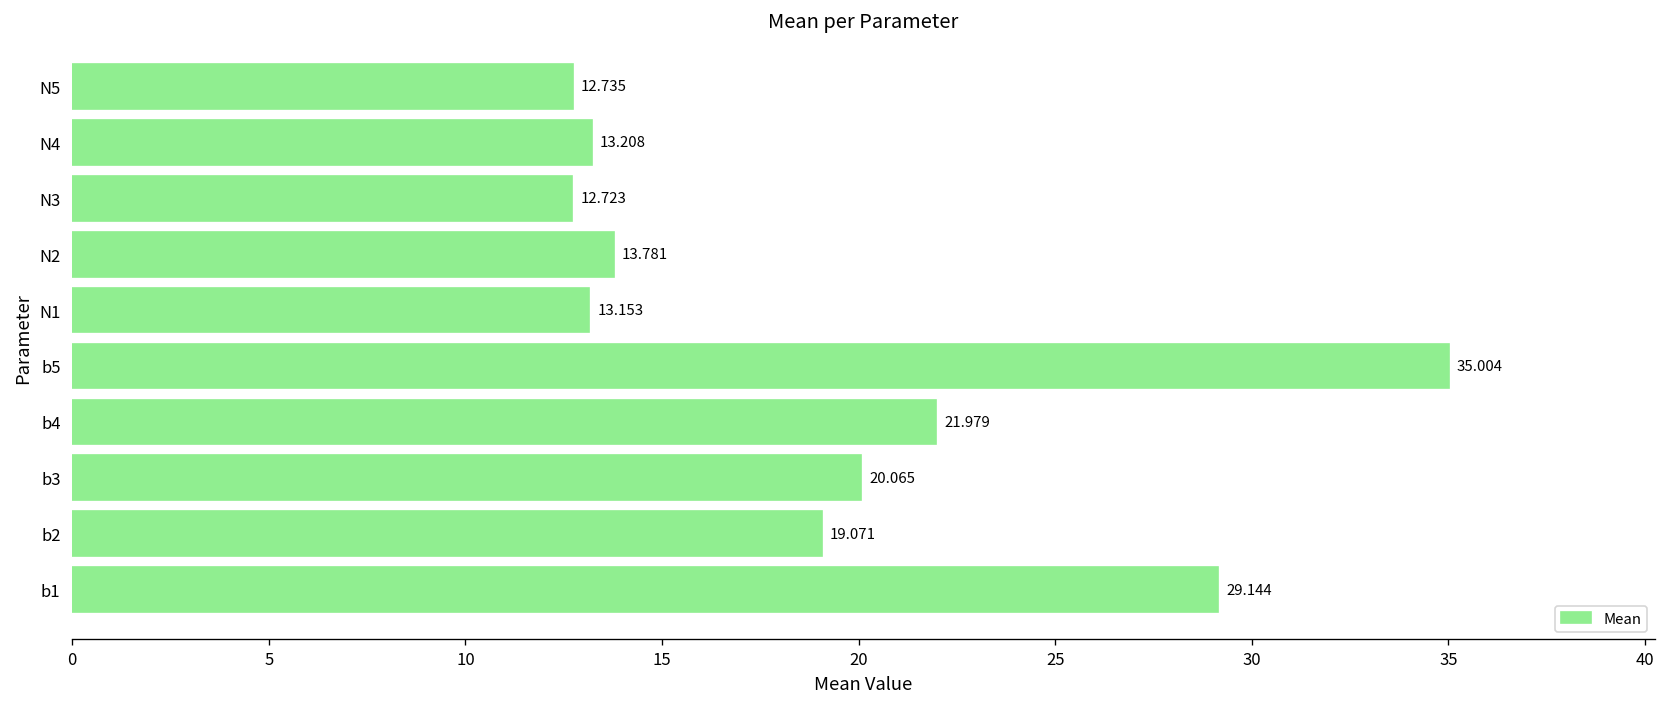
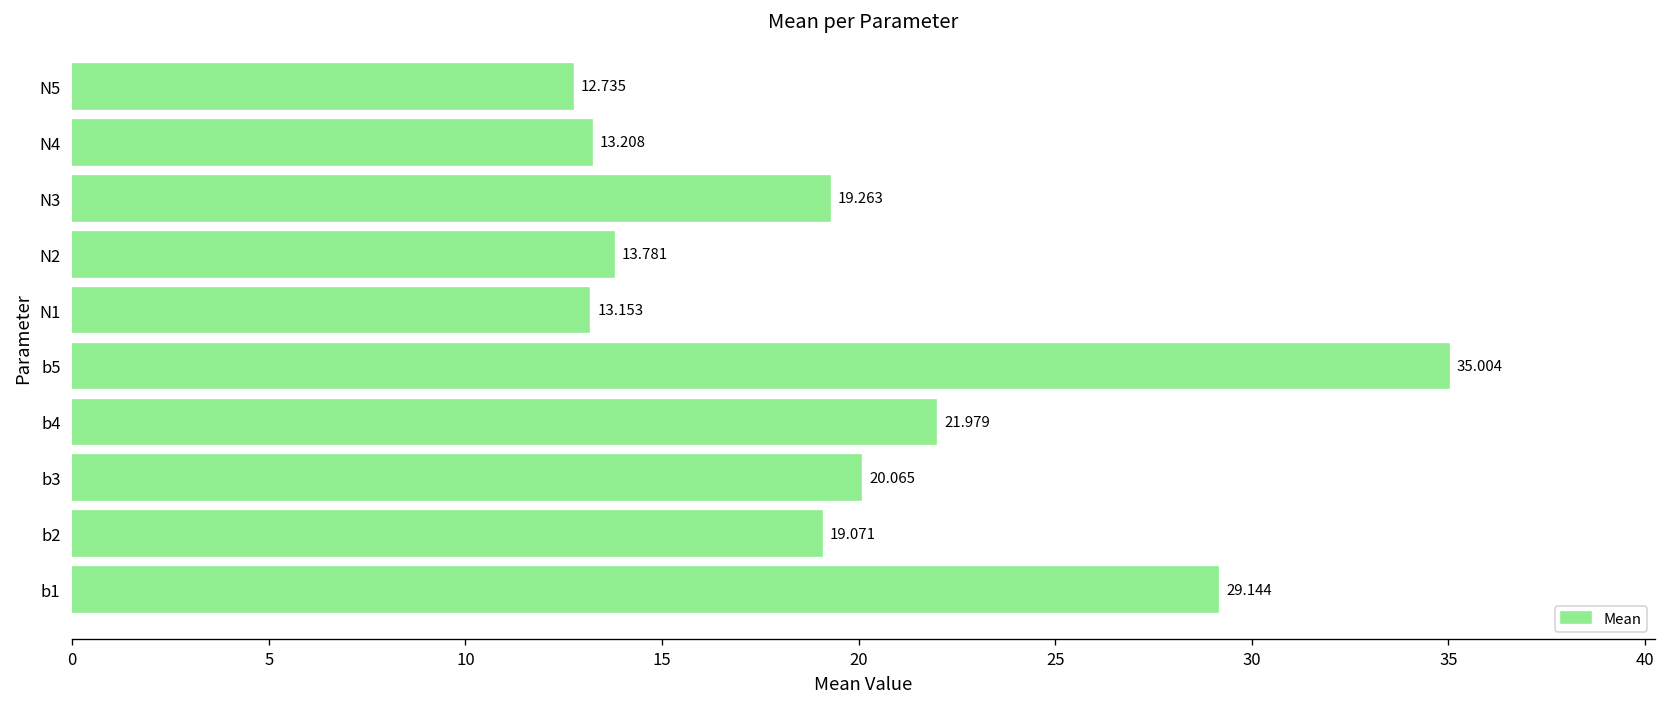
N3: 12.723 -> 19.263
